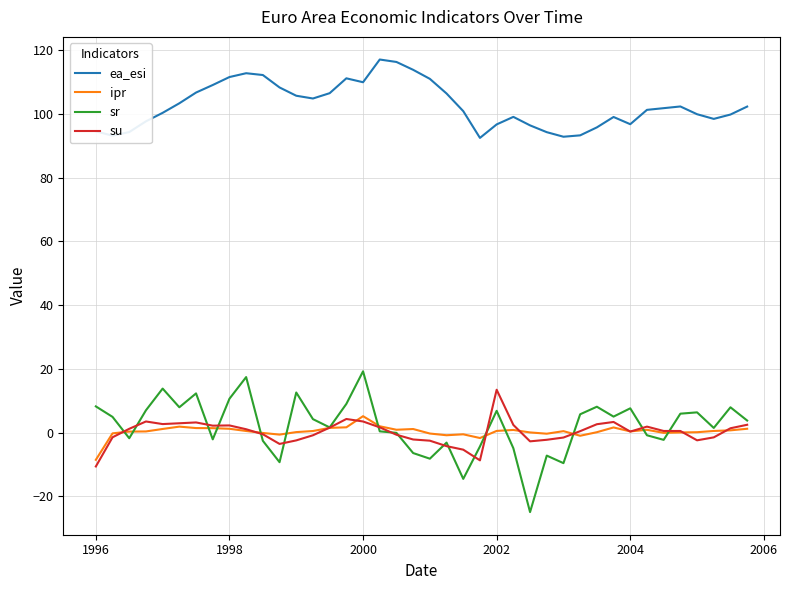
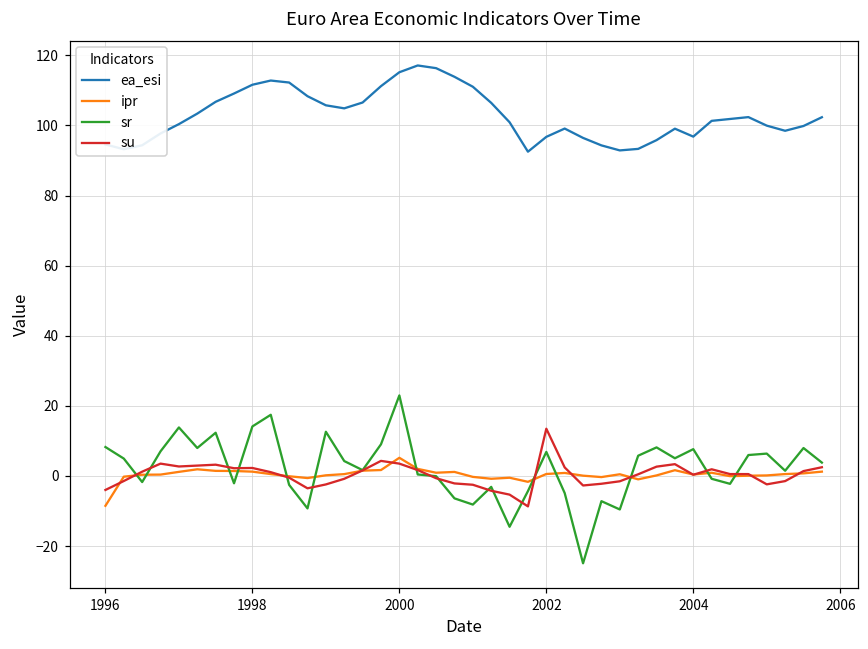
su, 1996: -11 -> -4
sr, 1998: 11 -> 14
ea_esi, 2000: 110 -> 115
sr, 2000: 19 -> 23
